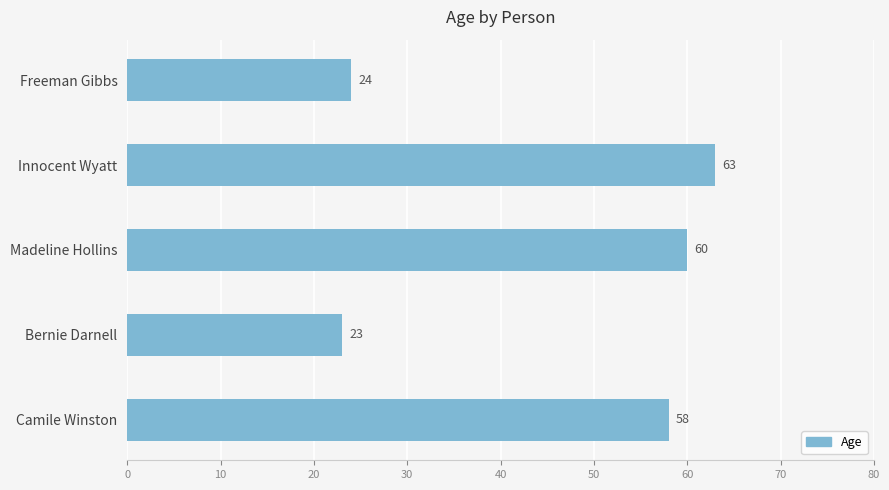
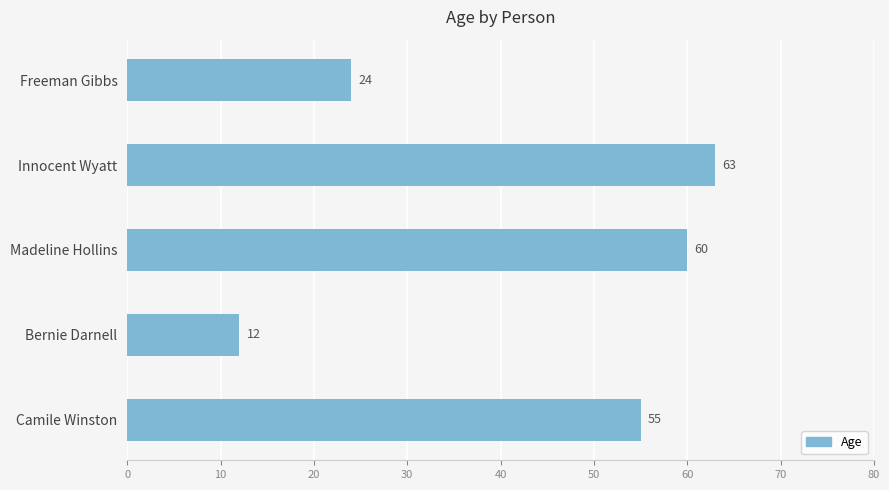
Bernie Darnell: 23 -> 12
Camile Winston: 58 -> 55
